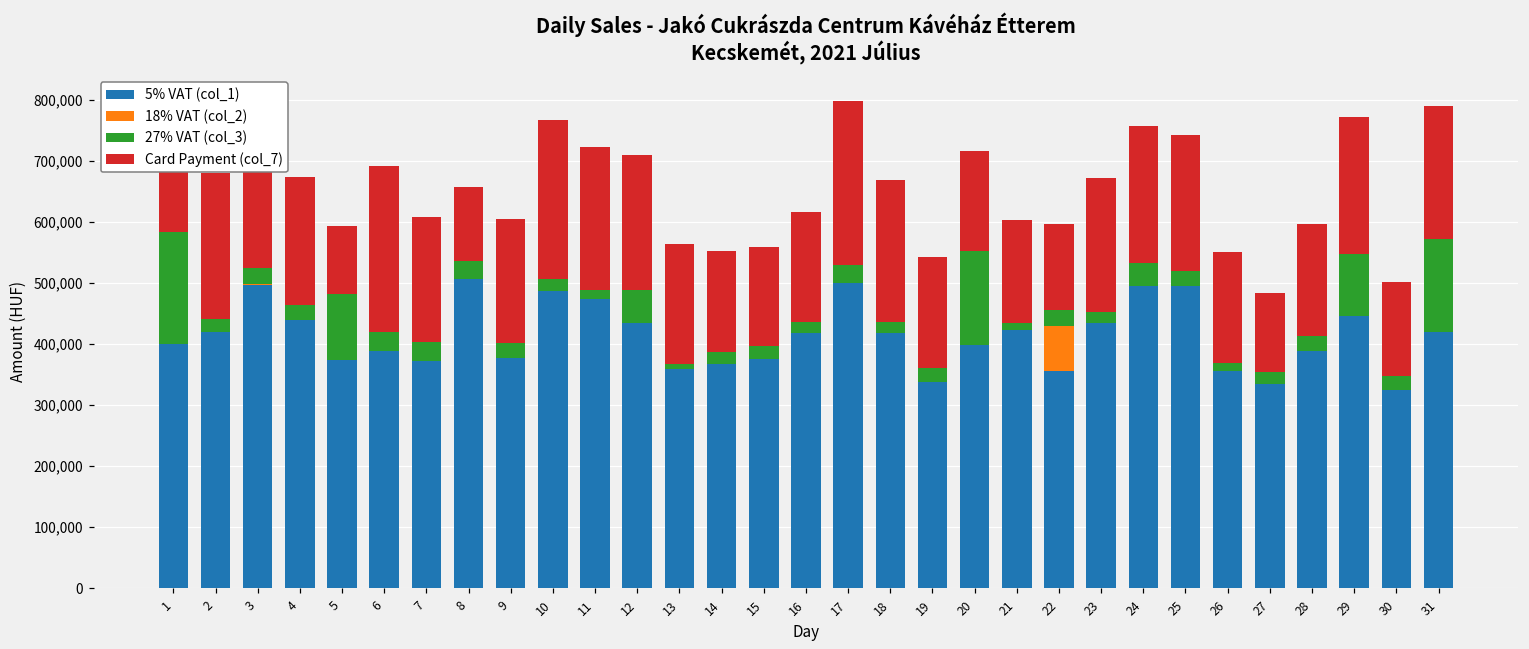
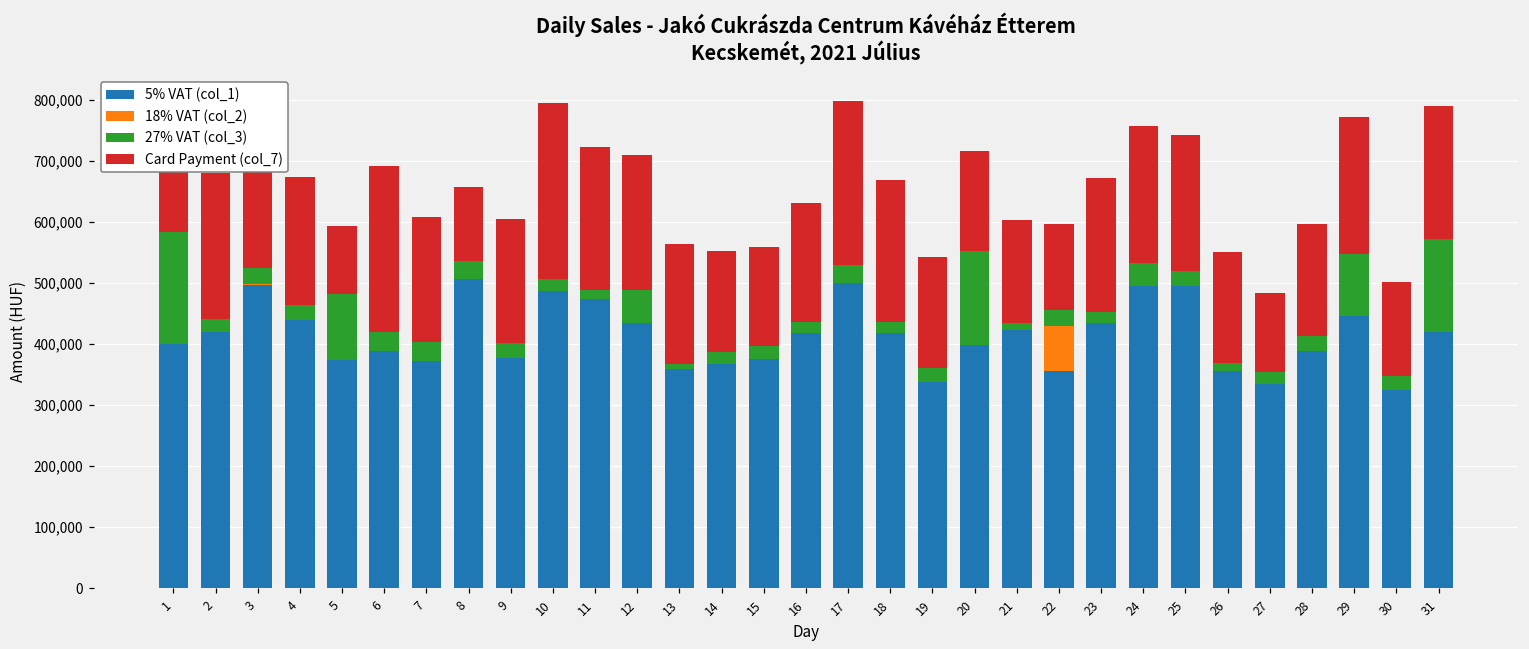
Card Payment (col_7), 10: 260,000 -> 290,000
Card Payment (col_7), 16: 180,000 -> 190,000
